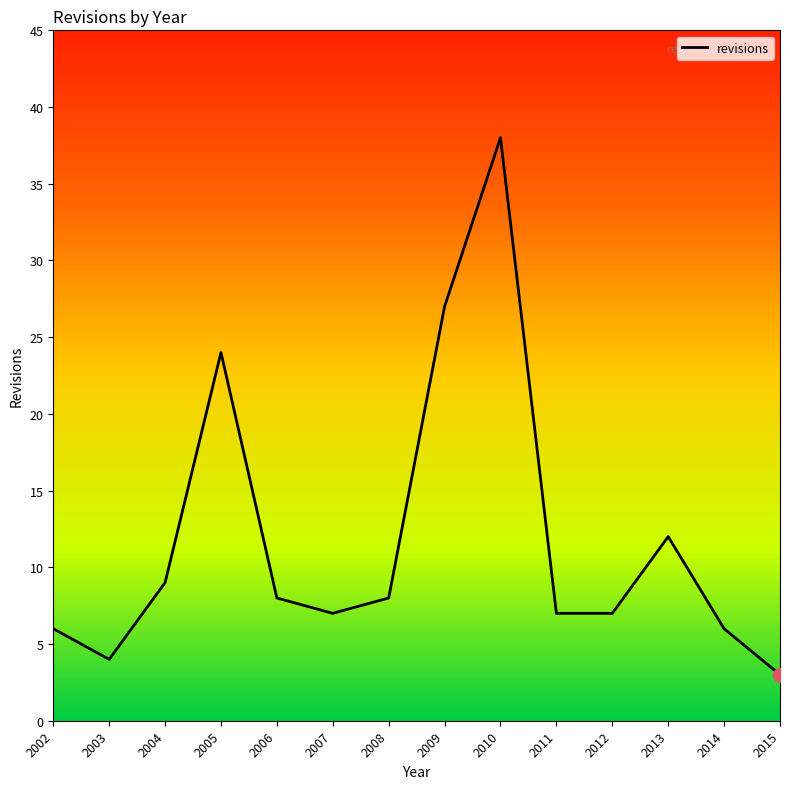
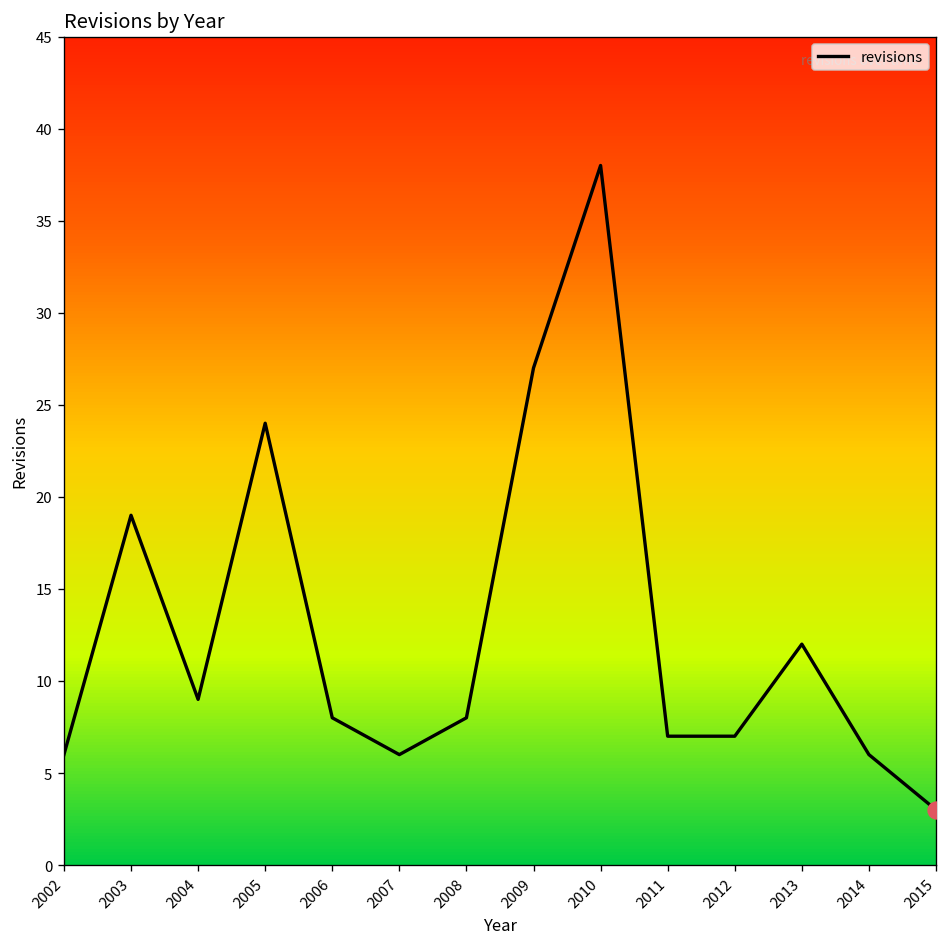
revisions, 2003: 4 -> 19
revisions, 2007: 7 -> 6
